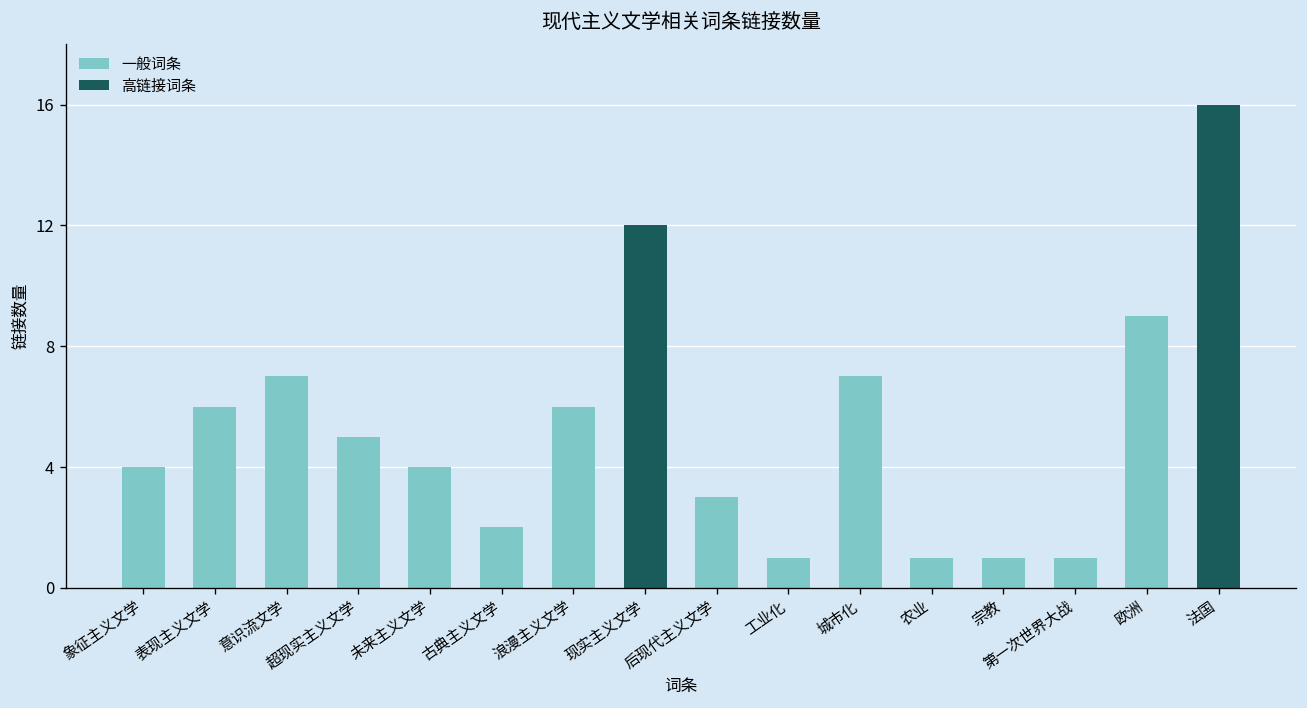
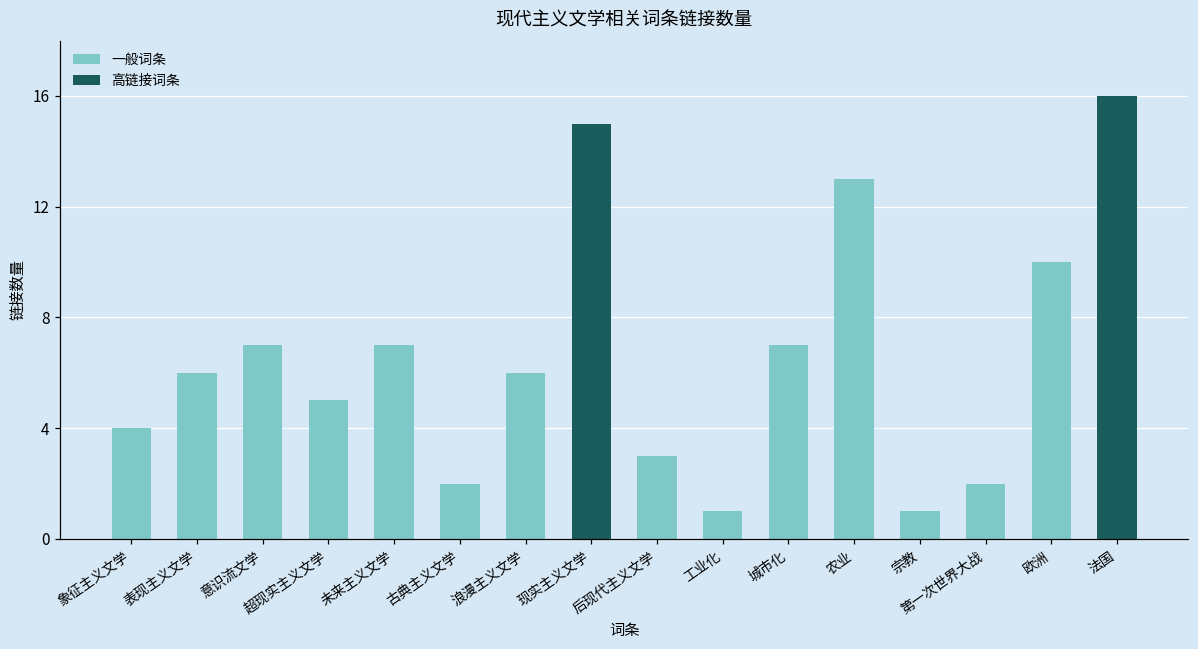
未来主义文学: 4 -> 7
现实主义文学: 12 -> 15
农业: 1 -> 13
第一次世界大战: 1 -> 2
欧洲: 9 -> 10
